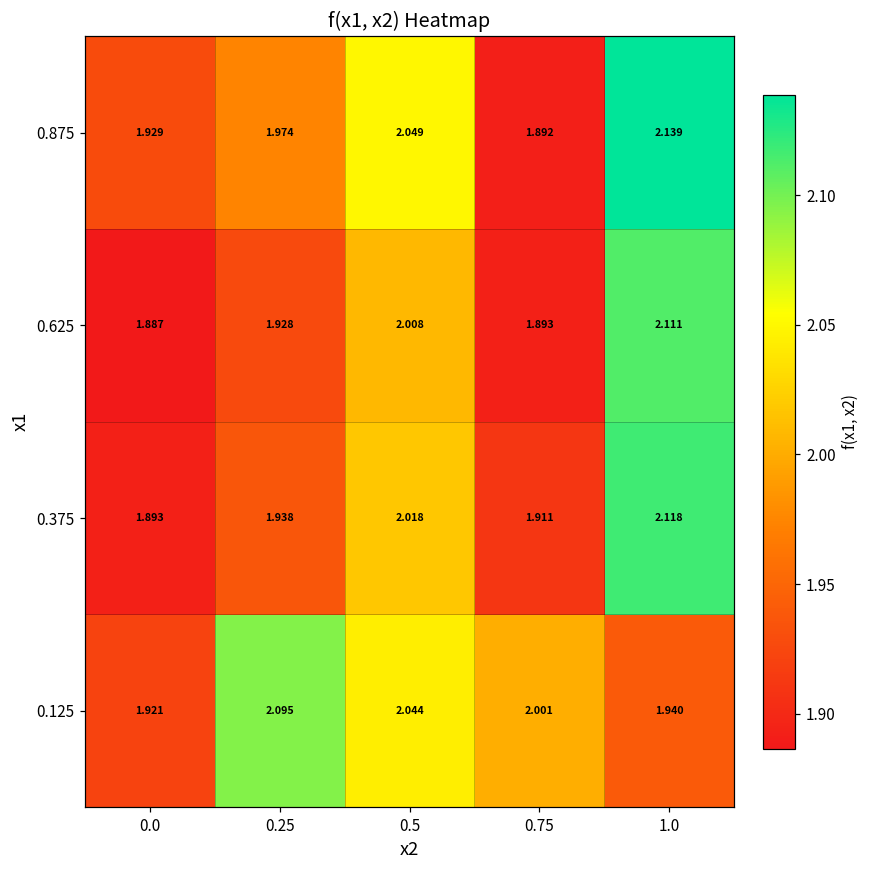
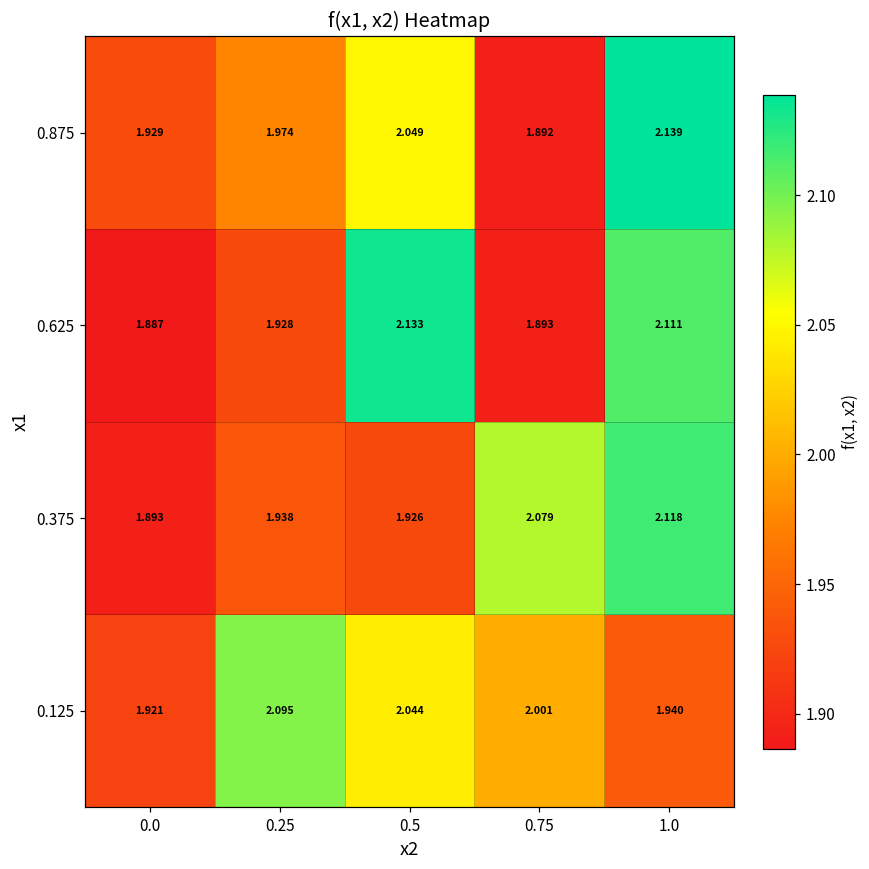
0.625, 0.5: 2.008 -> 2.133
0.375, 0.5: 2.018 -> 1.926
0.375, 0.75: 1.911 -> 2.079
